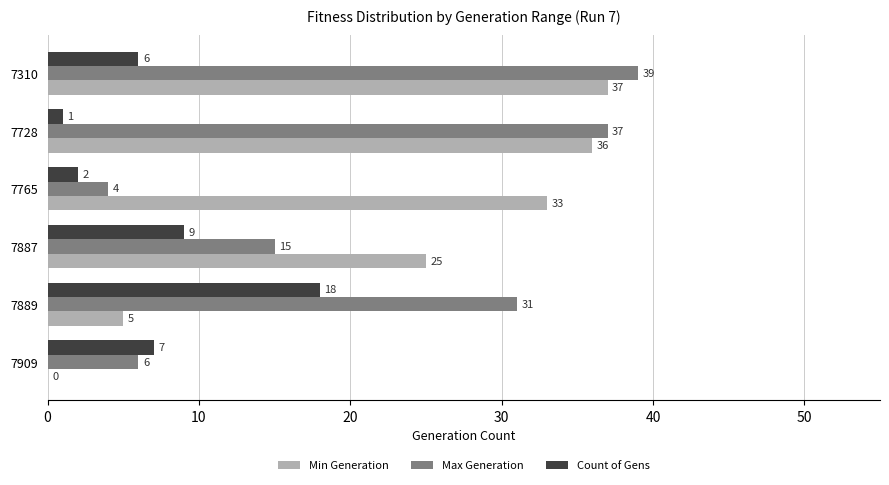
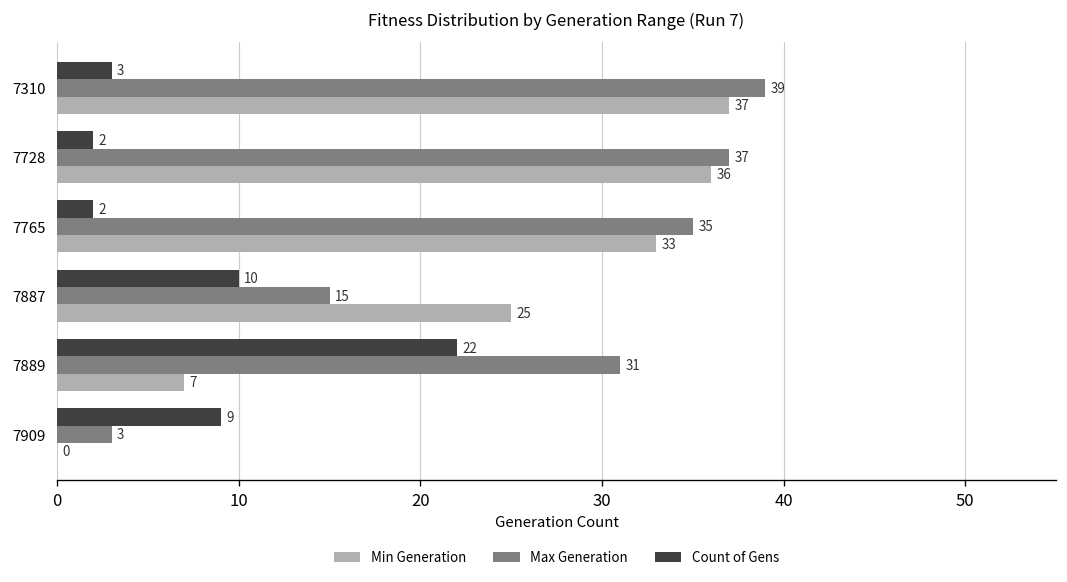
Count of Gens, 7310: 6 -> 3
Count of Gens, 7728: 1 -> 2
Max Generation, 7765: 4 -> 35
Count of Gens, 7887: 9 -> 10
Count of Gens, 7889: 18 -> 22
Min Generation, 7889: 5 -> 7
Count of Gens, 7909: 7 -> 9
Max Generation, 7909: 6 -> 3
